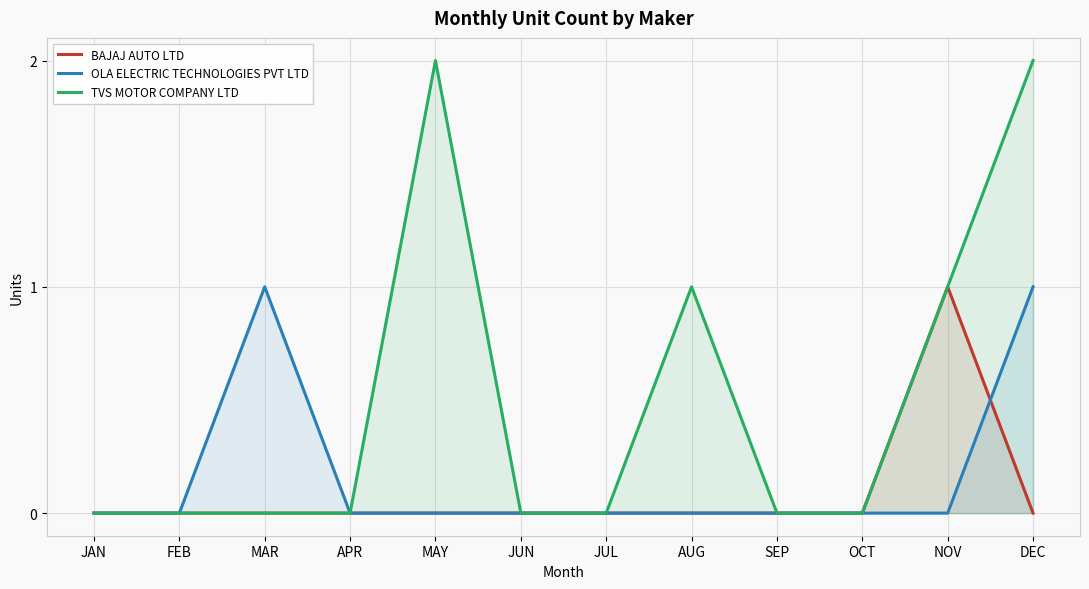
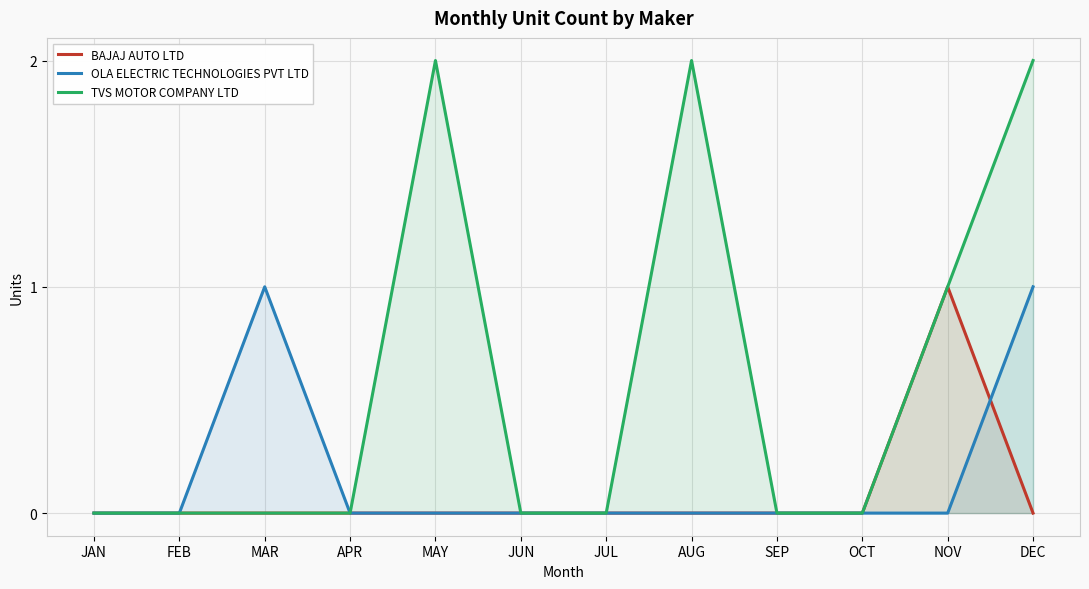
TVS MOTOR COMPANY LTD, AUG: 1 -> 2
